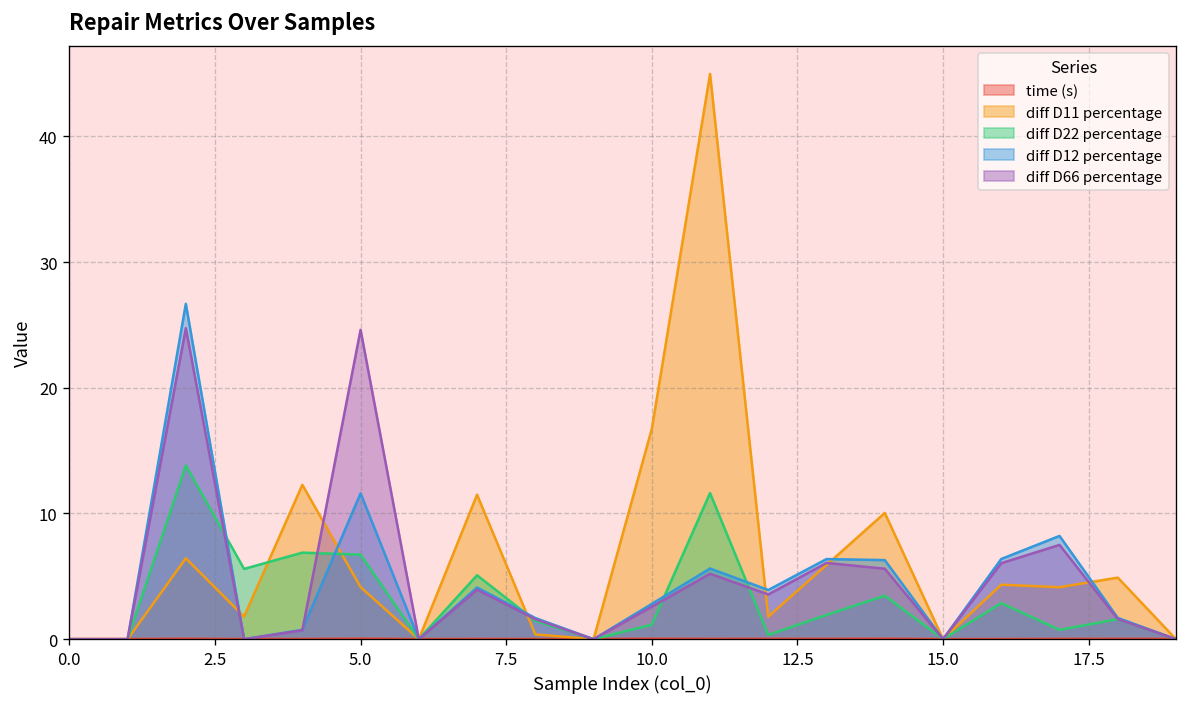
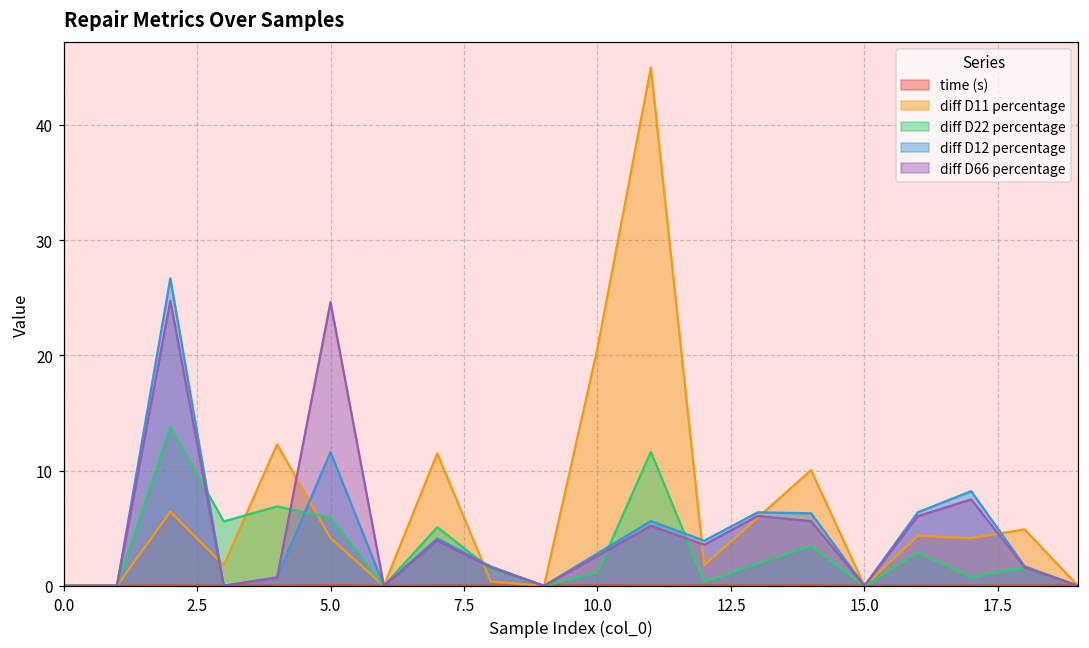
diff D22 percentage, 5.0: 6.7 -> 5.9
diff D11 percentage, 10.0: 16.7 -> 20.6
